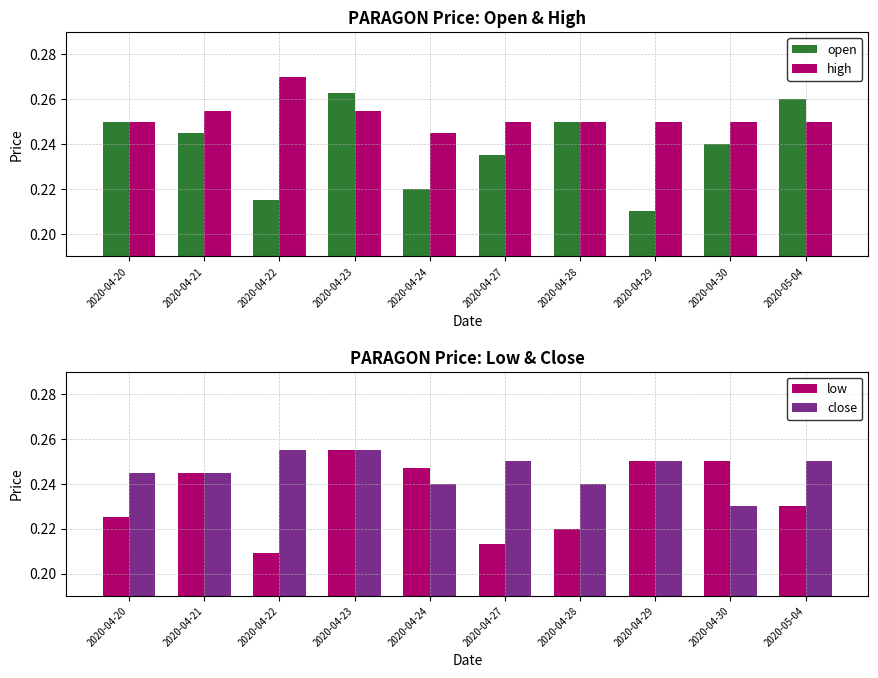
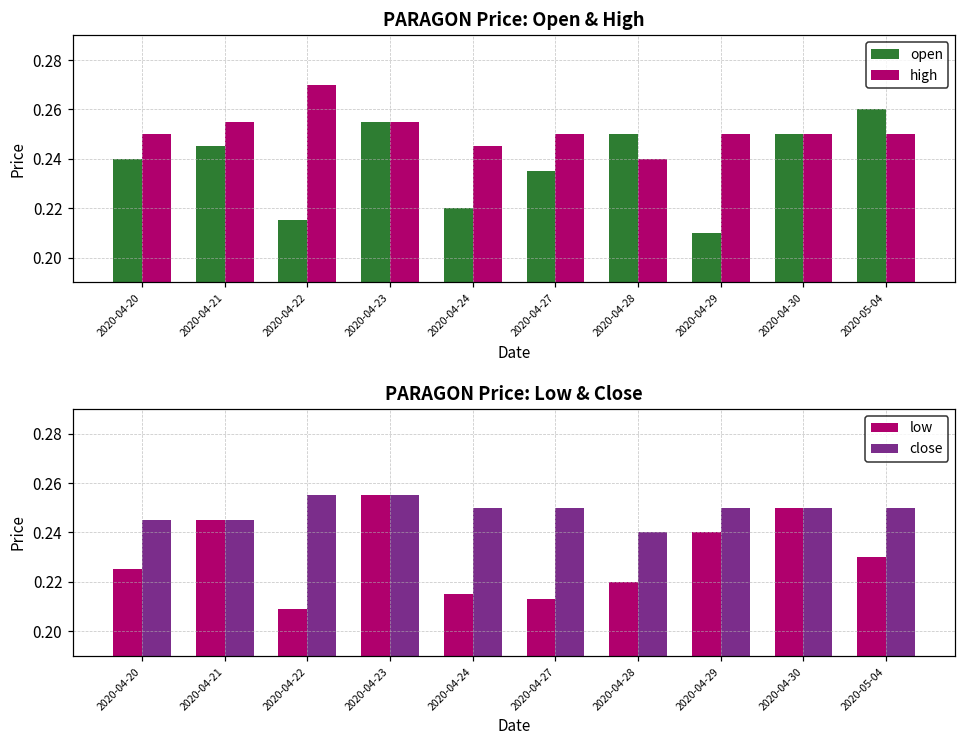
PARAGON Price: Open & High, open, 2020-04-20: 0.25 -> 0.24
PARAGON Price: Open & High, open, 2020-04-23: 0.263 -> 0.255
PARAGON Price: Open & High, high, 2020-04-28: 0.25 -> 0.24
PARAGON Price: Open & High, open, 2020-04-30: 0.24 -> 0.25
PARAGON Price: Low & Close, low, 2020-04-24: 0.247 -> 0.215
PARAGON Price: Low & Close, close, 2020-04-24: 0.24 -> 0.25
PARAGON Price: Low & Close, low, 2020-04-29: 0.25 -> 0.24
PARAGON Price: Low & Close, close, 2020-04-30: 0.23 -> 0.25
